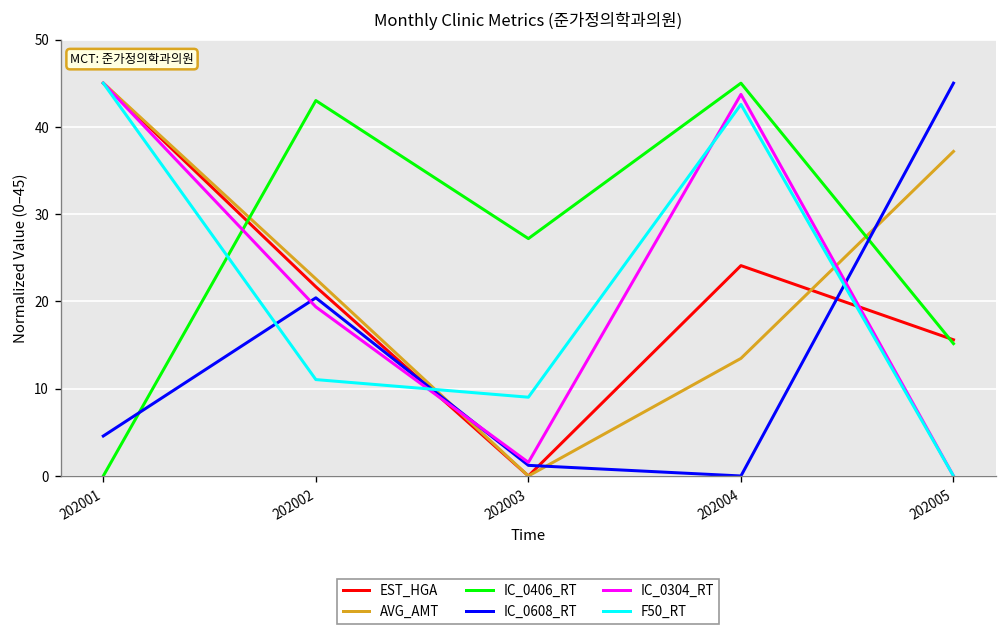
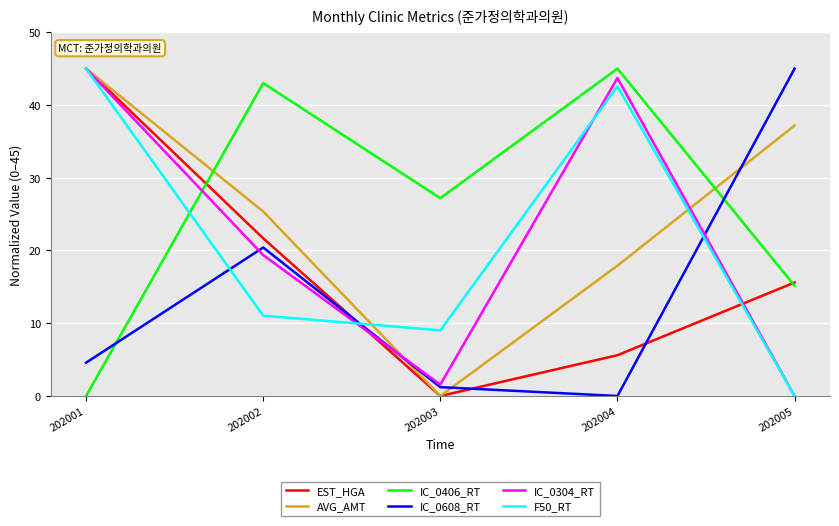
AVG_AMT, 202002: 23 -> 25
EST_HGA, 202004: 24 -> 6
AVG_AMT, 202004: 13 -> 18
